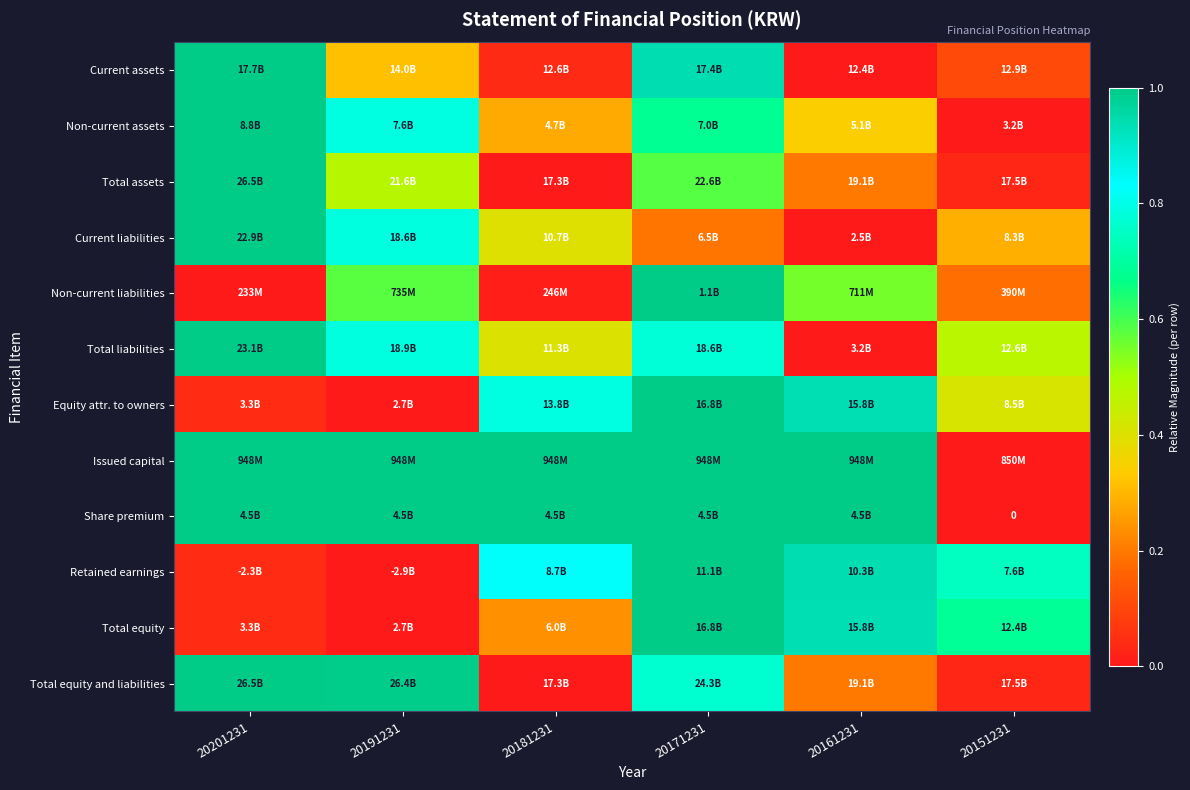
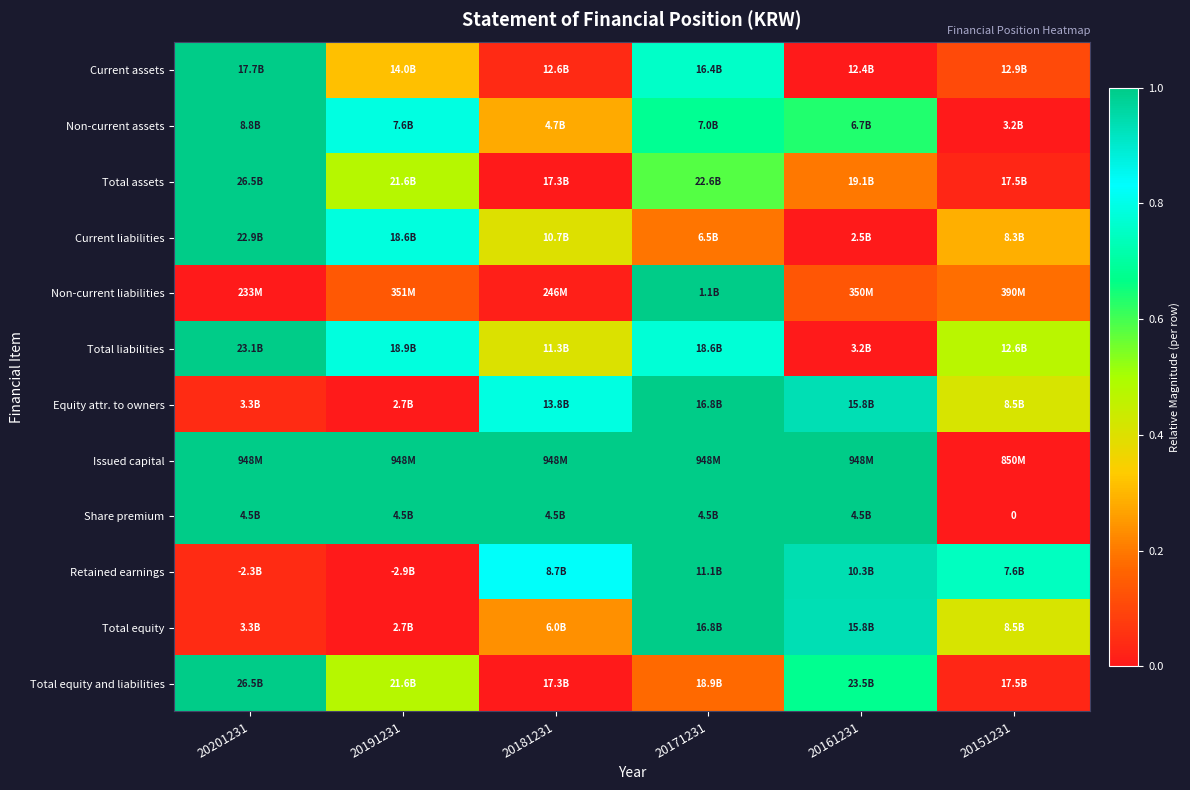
Current assets, 20171231: 17.4B -> 16.4B
Non-current assets, 20161231: 5.1B -> 6.7B
Non-current liabilities, 20191231: 735M -> 351M
Non-current liabilities, 20161231: 711M -> 350M
Total equity, 20151231: 12.4B -> 8.5B
Total equity and liabilities, 20191231: 26.4B -> 21.6B
Total equity and liabilities, 20171231: 24.3B -> 18.9B
Total equity and liabilities, 20161231: 19.1B -> 23.5B
